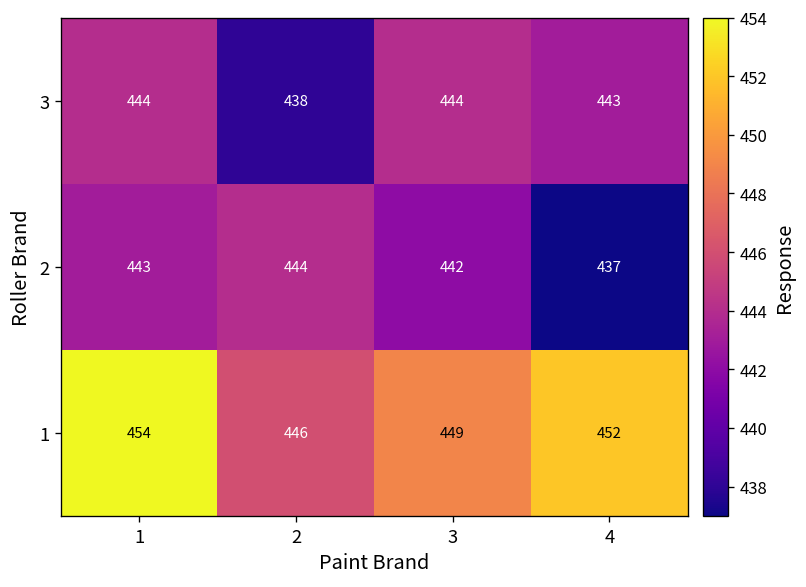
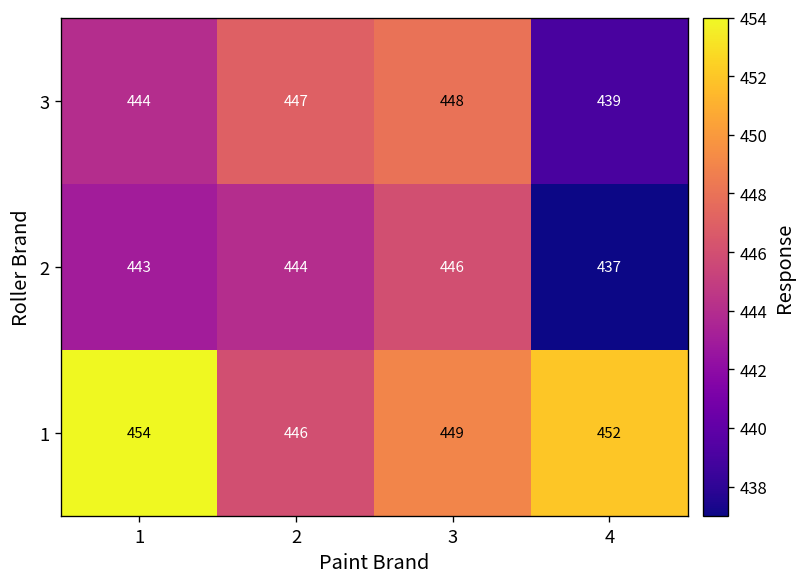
3, 2: 438 -> 447
3, 3: 444 -> 448
3, 4: 443 -> 439
2, 3: 442 -> 446
